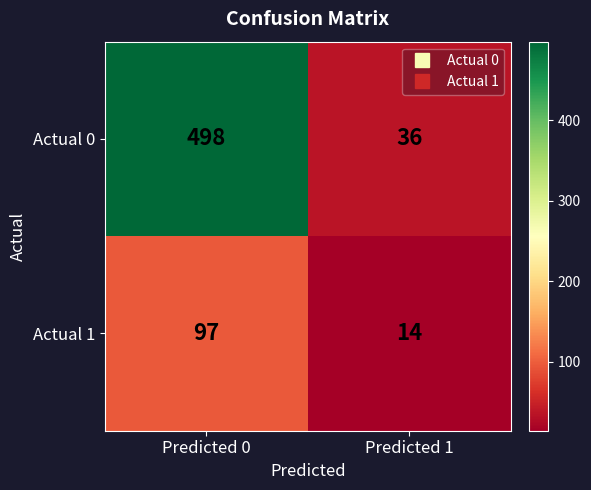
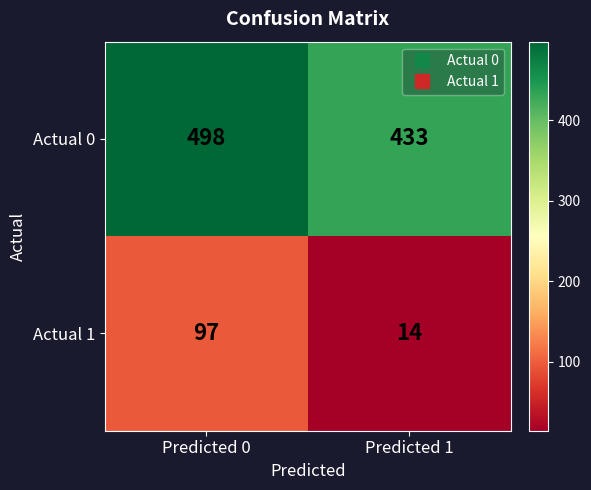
Actual 0, Predicted 1: 36 -> 433
